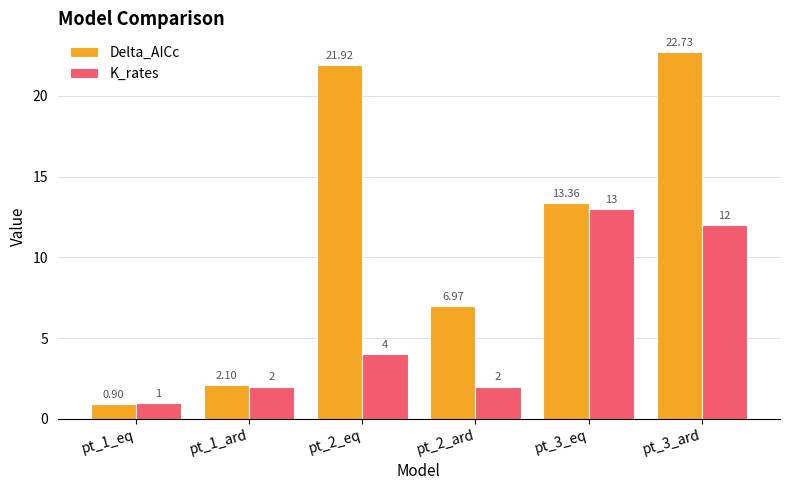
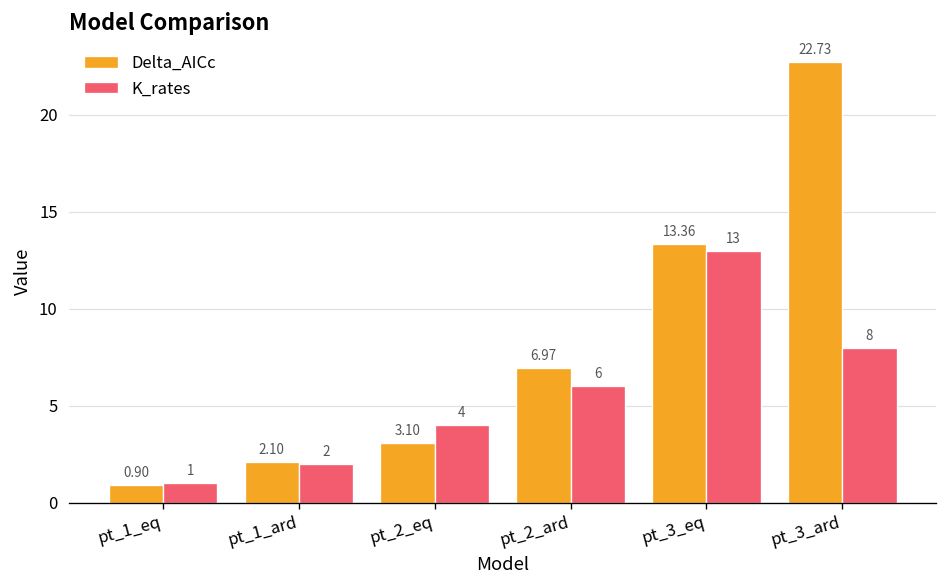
Delta_AICc, pt_2_eq: 21.92 -> 3.10
K_rates, pt_2_ard: 2 -> 6
K_rates, pt_3_ard: 12 -> 8
